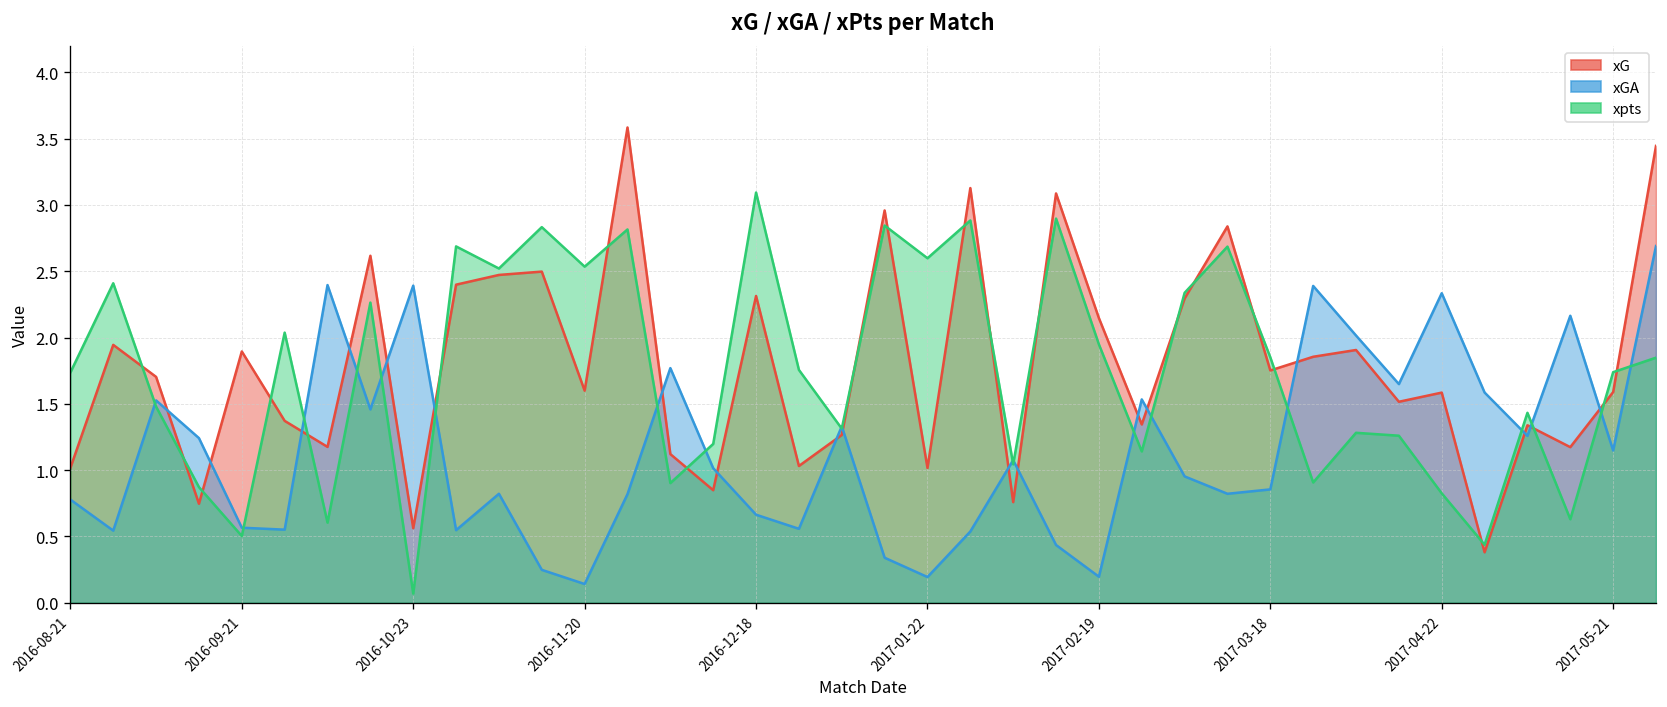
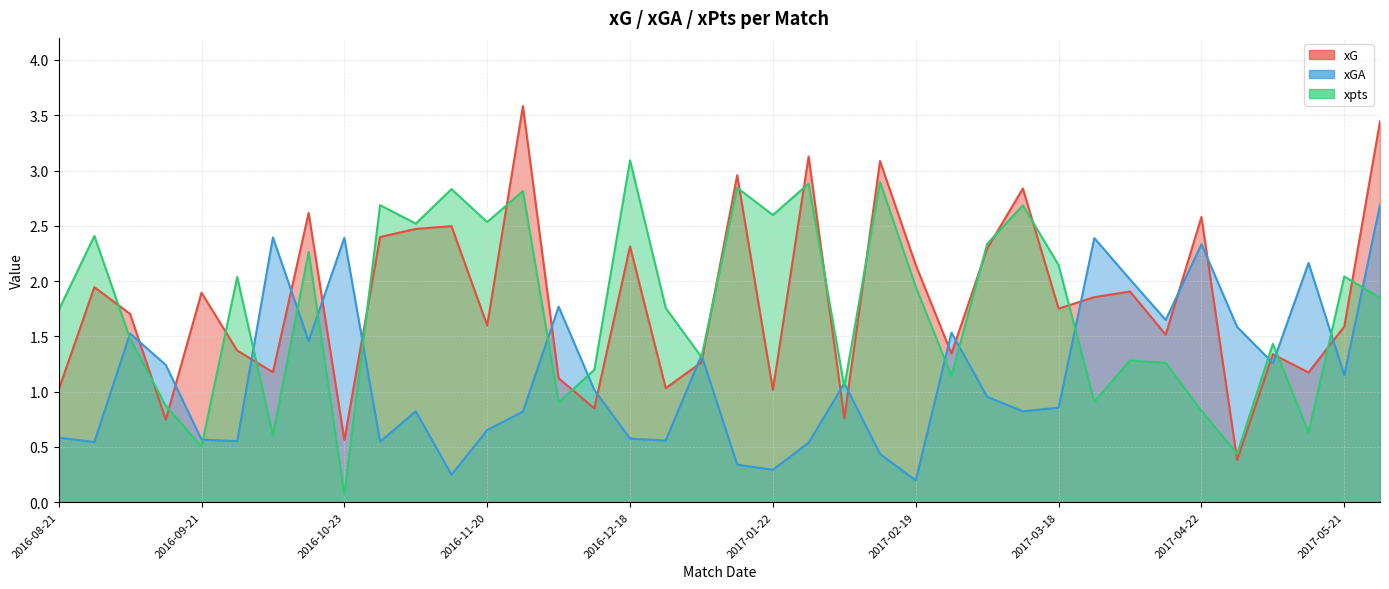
xGA, 2016-08-21: 0.78 -> 0.58
xGA, 2016-11-20: 0.14 -> 0.65
xGA, 2016-12-18: 0.66 -> 0.57
xGA, 2017-01-22: 0.19 -> 0.29
xpts, 2017-03-18: 1.85 -> 2.14
xG, 2017-04-22: 1.58 -> 2.58
xpts, 2017-05-21: 1.74 -> 2.04
